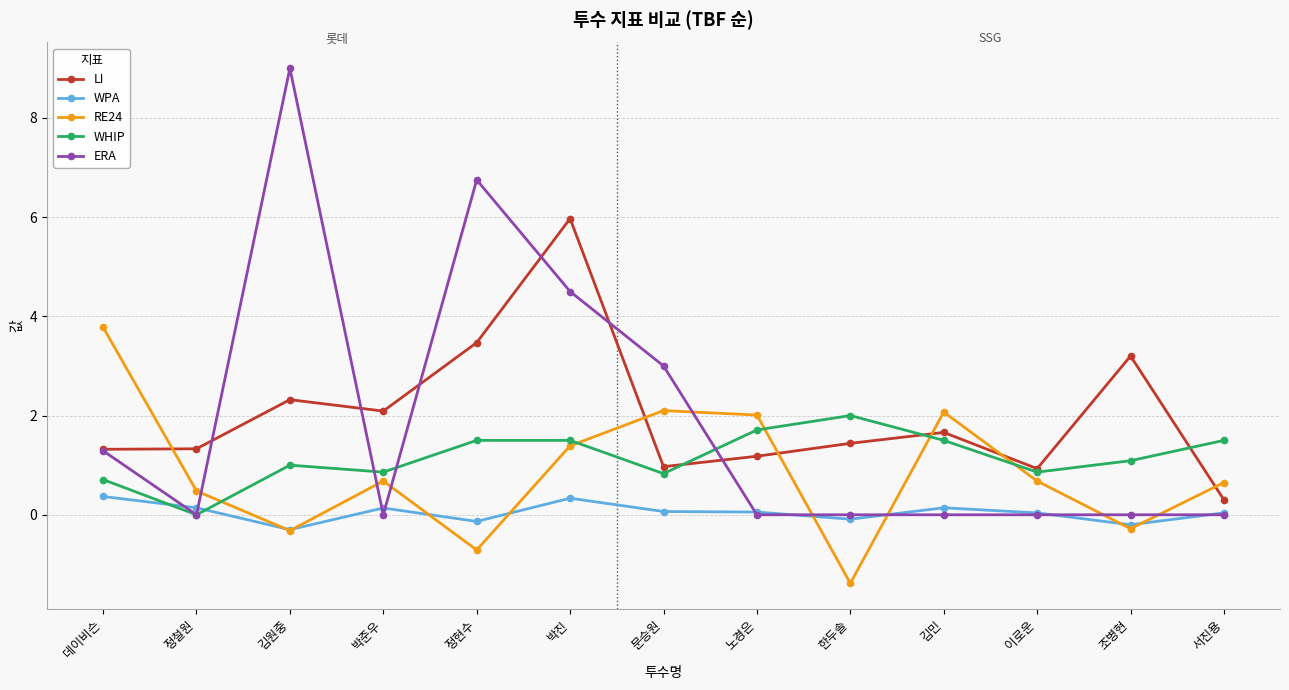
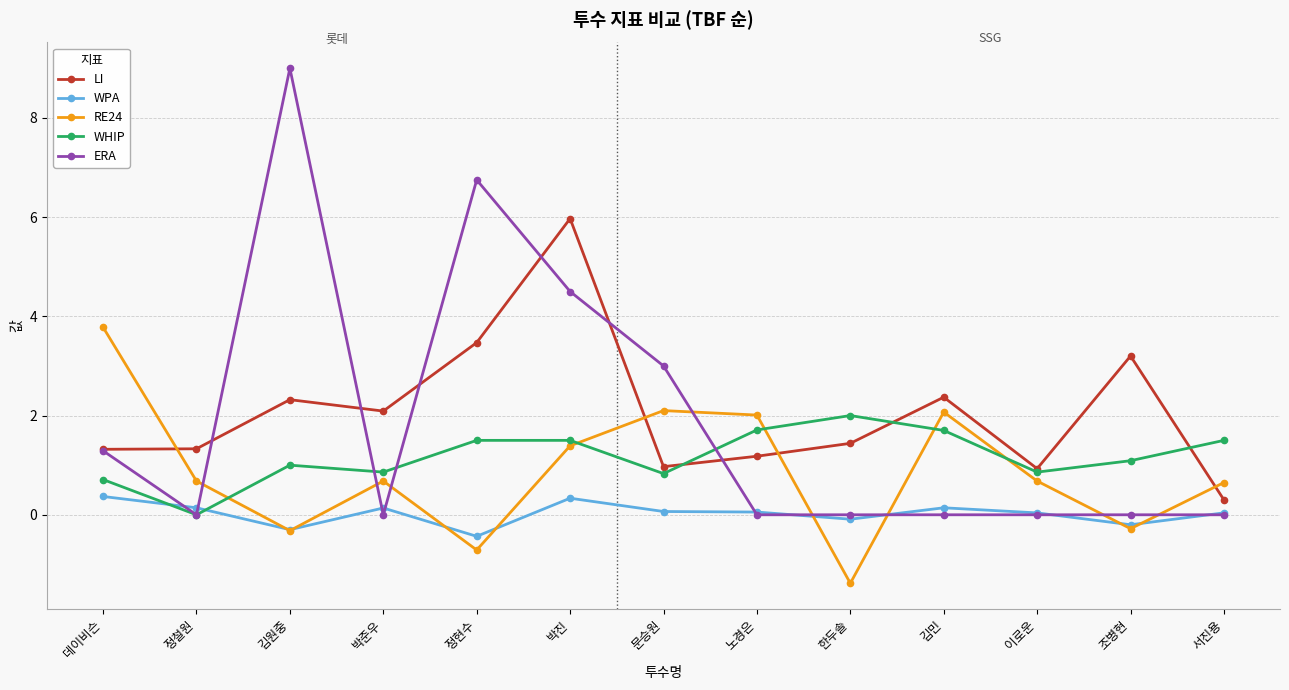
RE24, 정철원: 0.5 -> 0.7
WPA, 정현수: -0.1 -> -0.4
LI, 김민: 1.7 -> 2.4
WHIP, 김민: 1.5 -> 1.7
